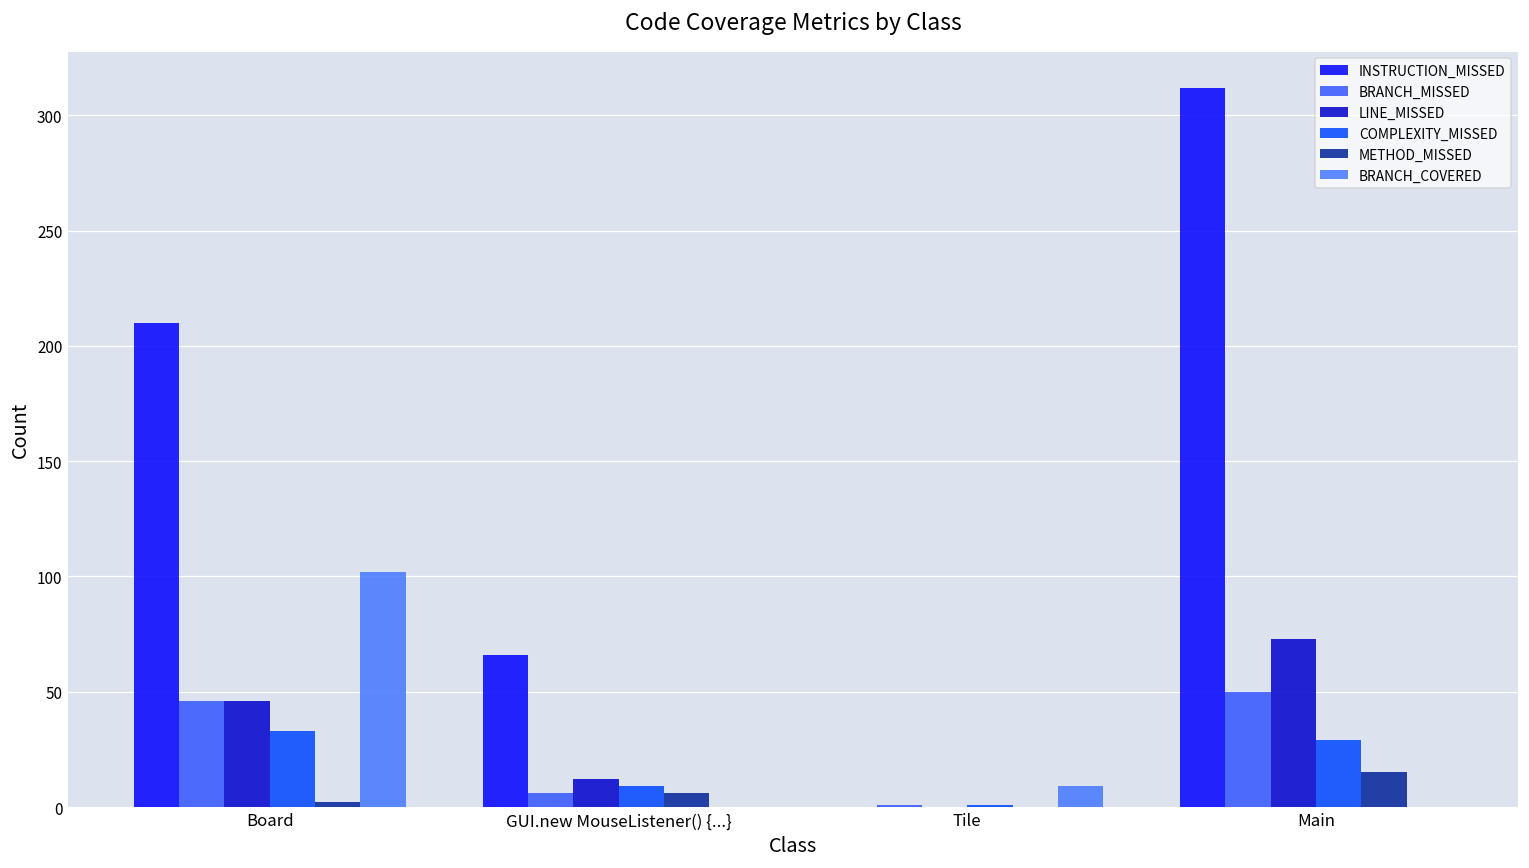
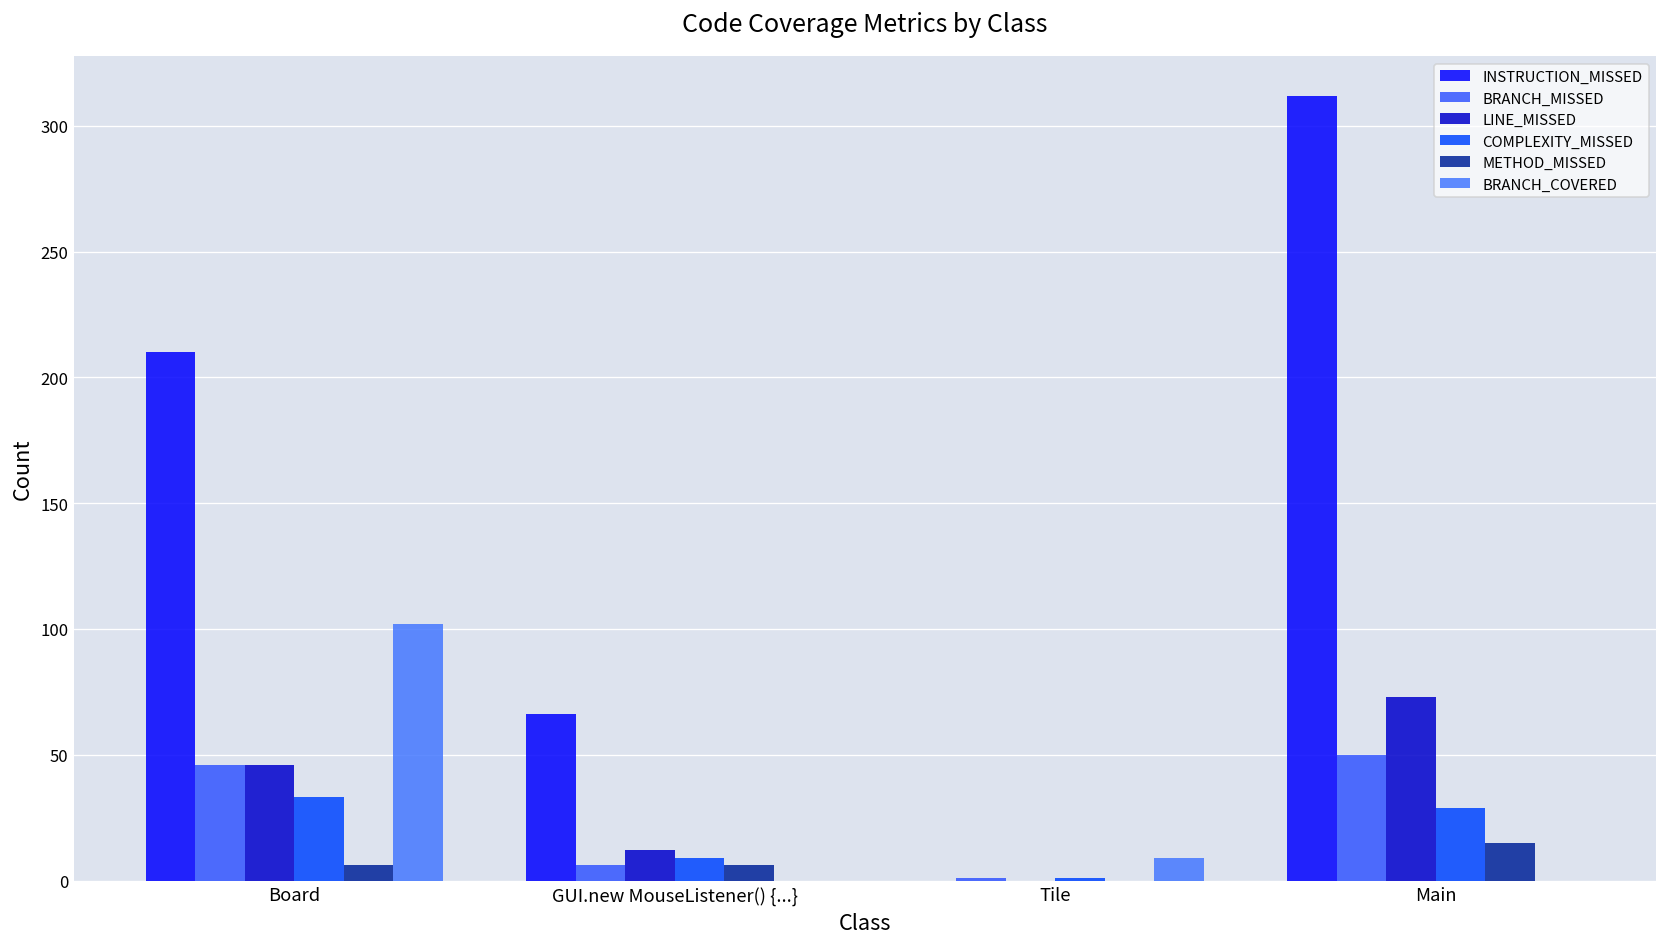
METHOD_MISSED, Board: 2 -> 6
